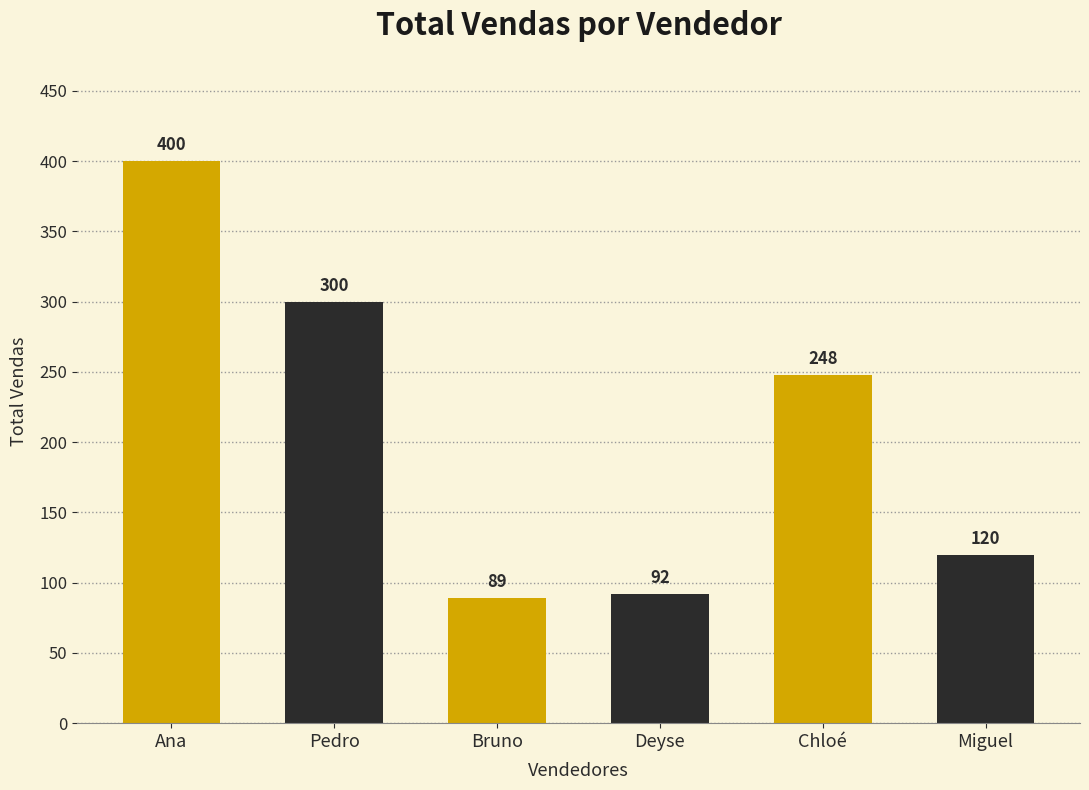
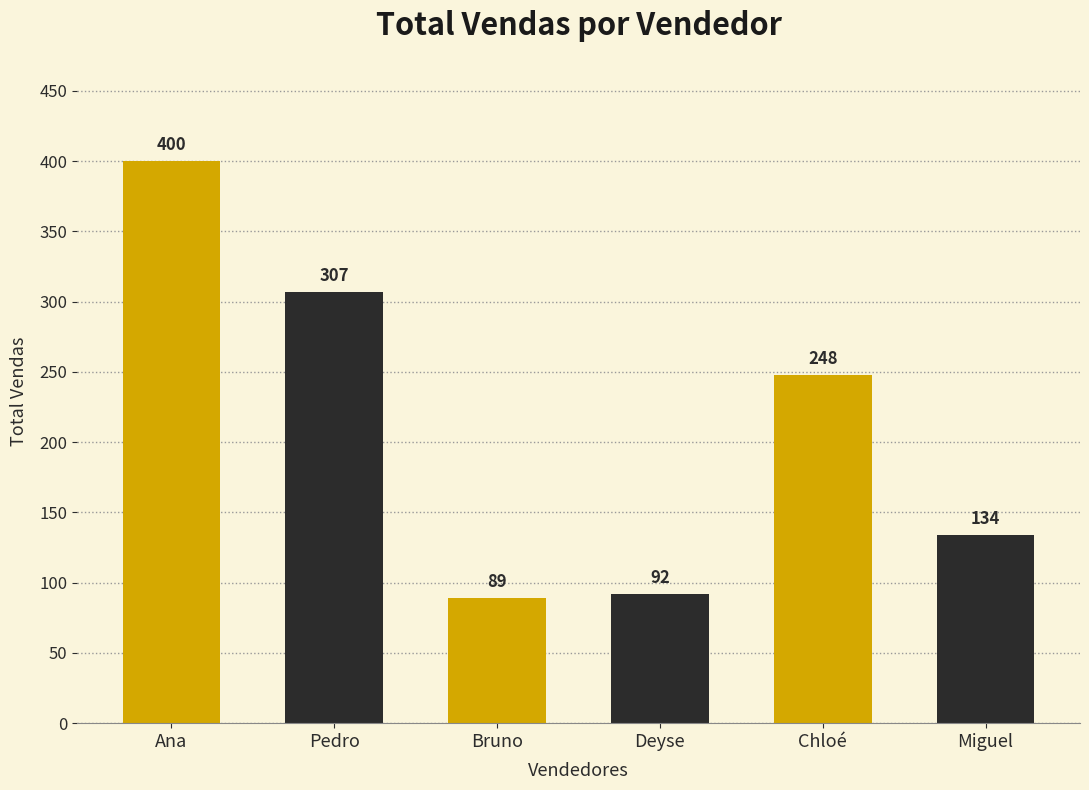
Pedro: 300 -> 307
Miguel: 120 -> 134
